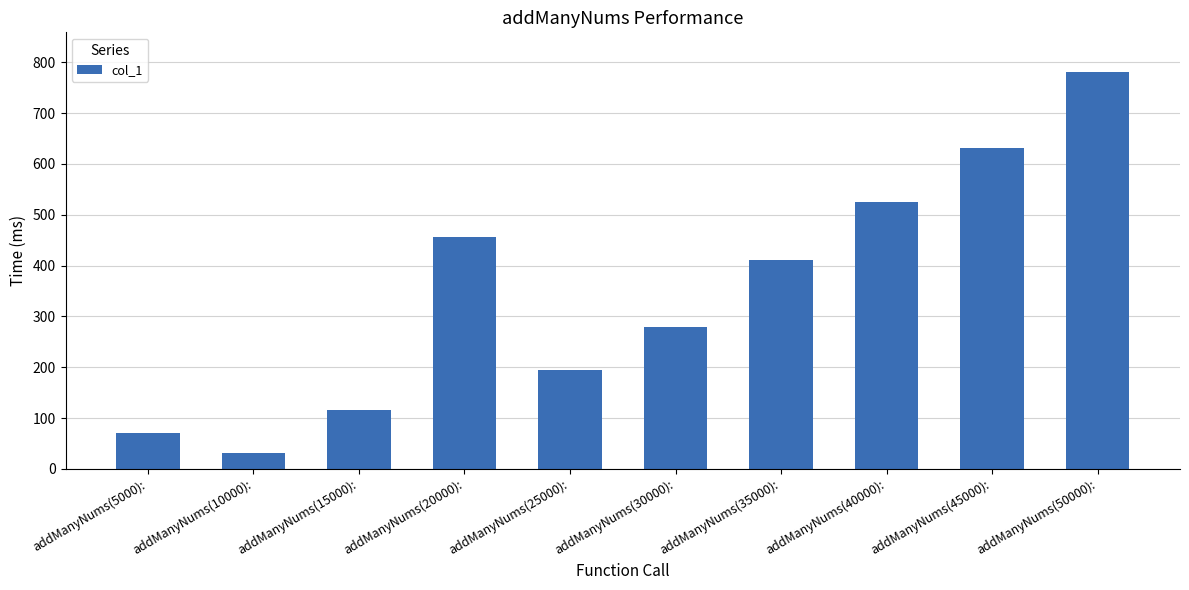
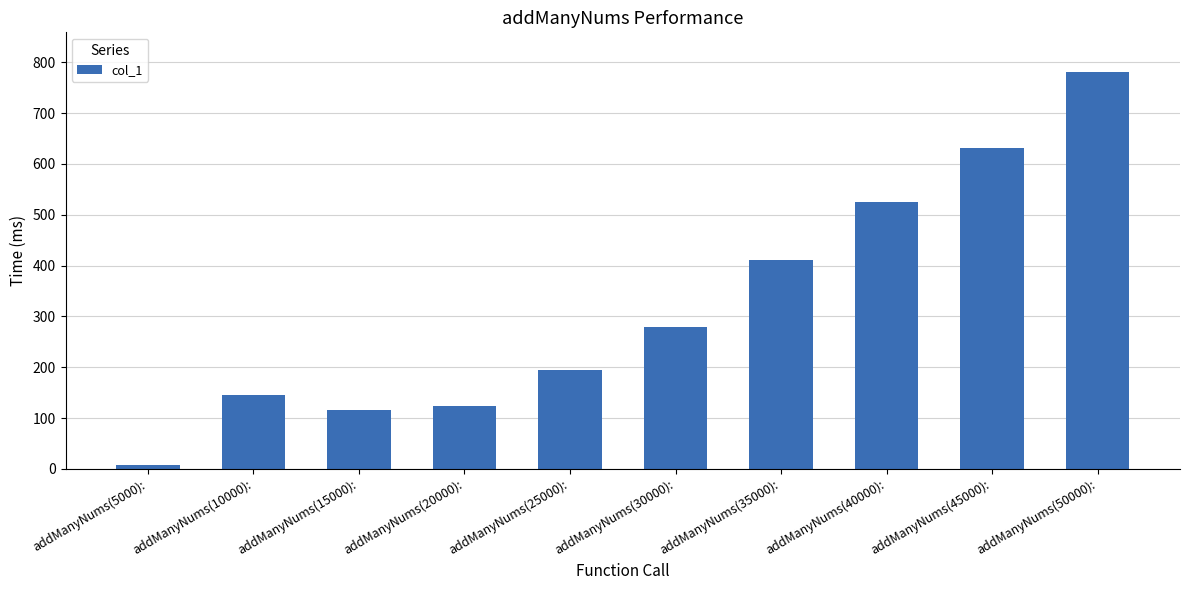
addManyNums(5000):: 70 -> 10
addManyNums(10000):: 30 -> 150
addManyNums(20000):: 460 -> 120
